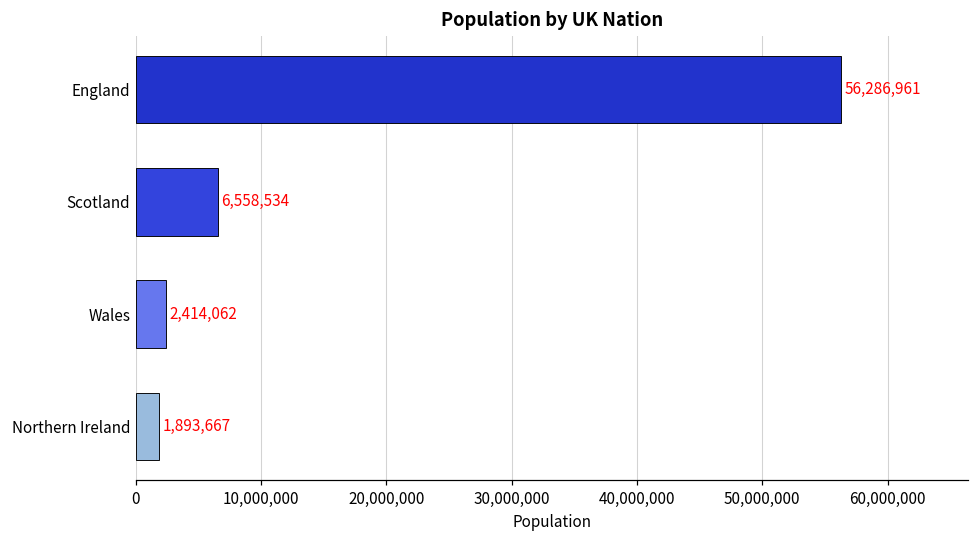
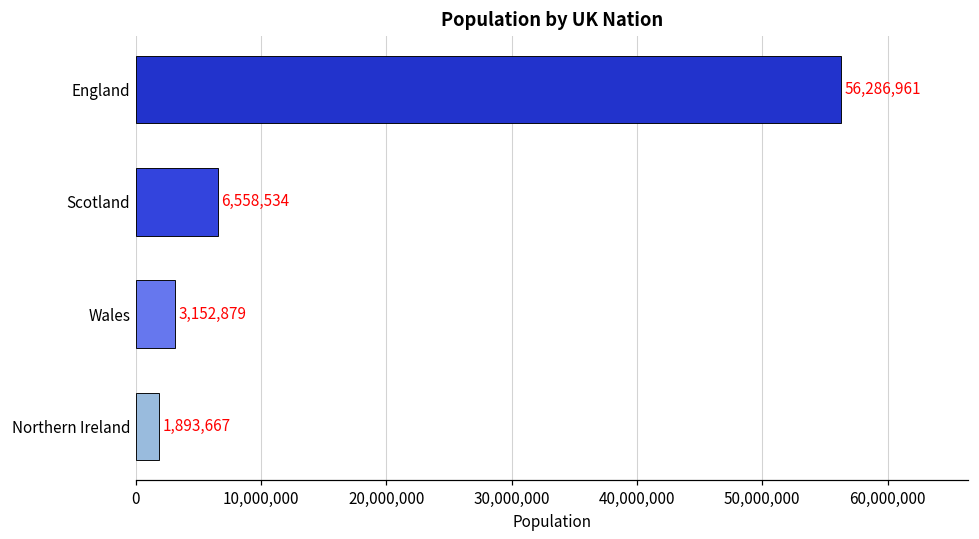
Wales: 2,414,062 -> 3,152,879
